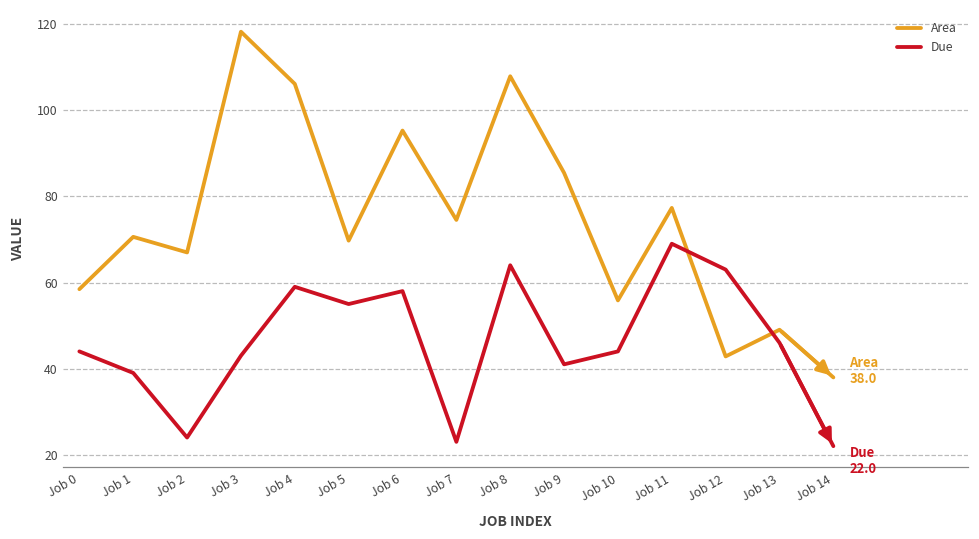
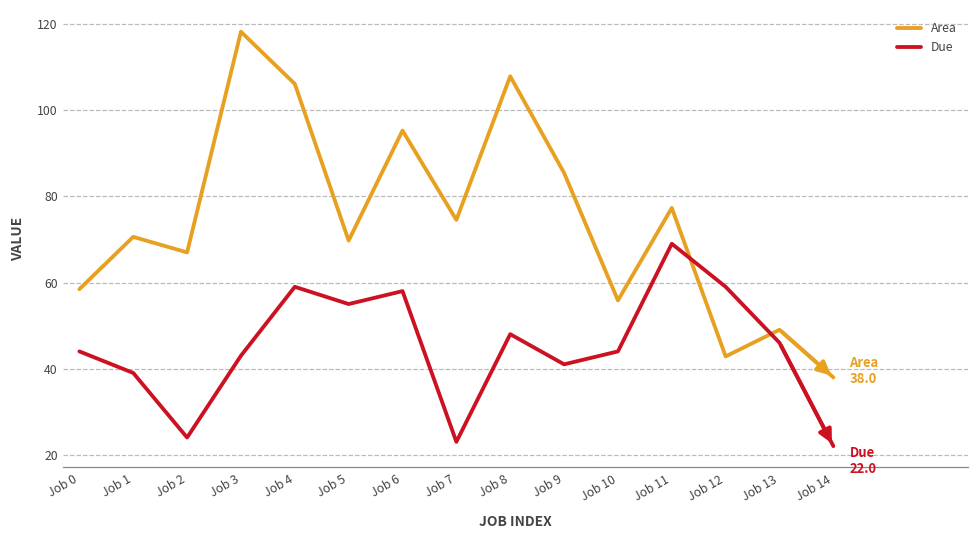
Due, Job 8: 64 -> 48
Due, Job 12: 63 -> 59
